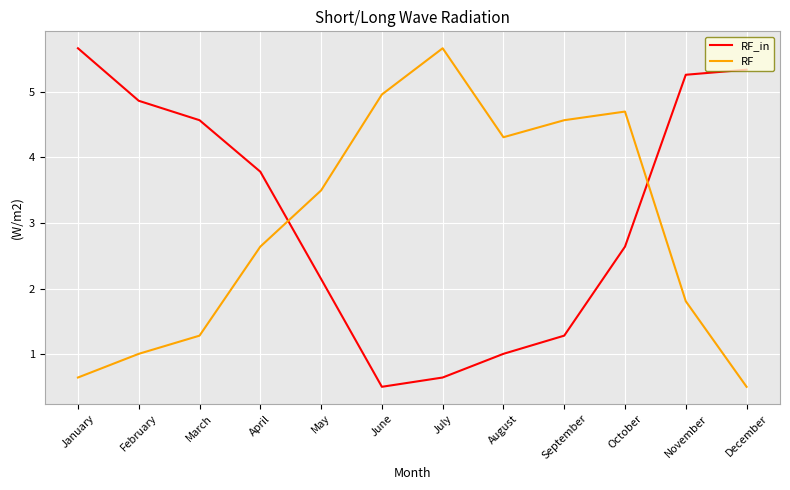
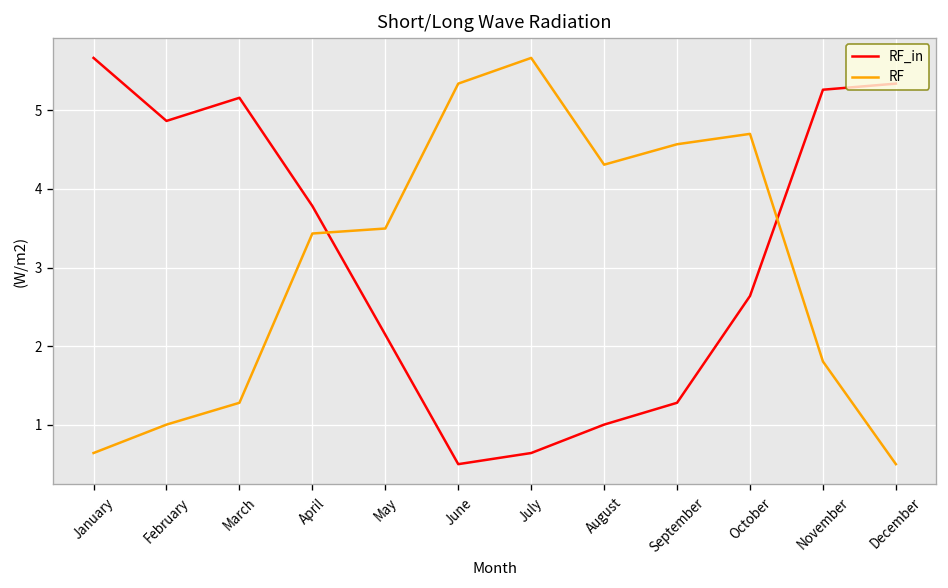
RF_in, March: 4.6 -> 5.2
RF, April: 2.6 -> 3.4
RF, June: 5.0 -> 5.3
